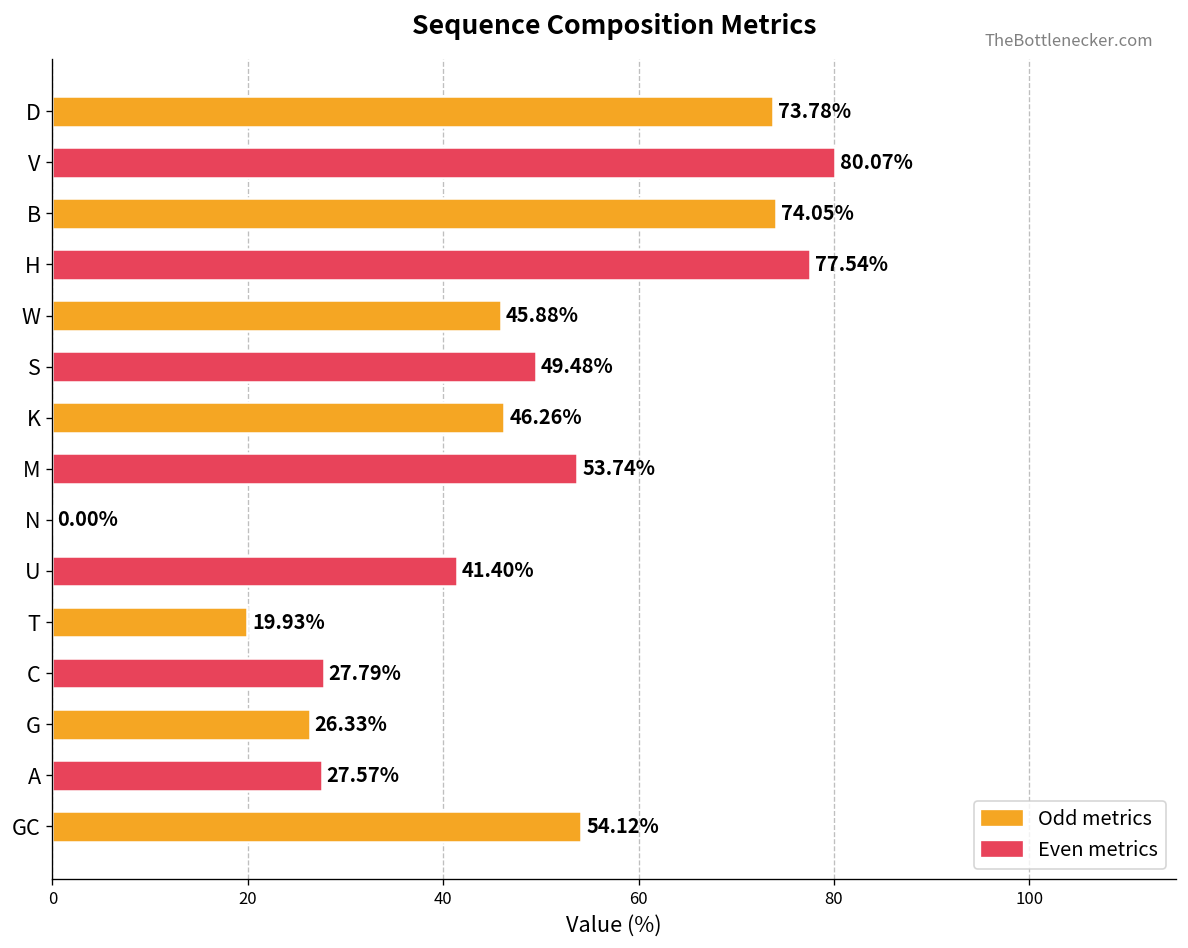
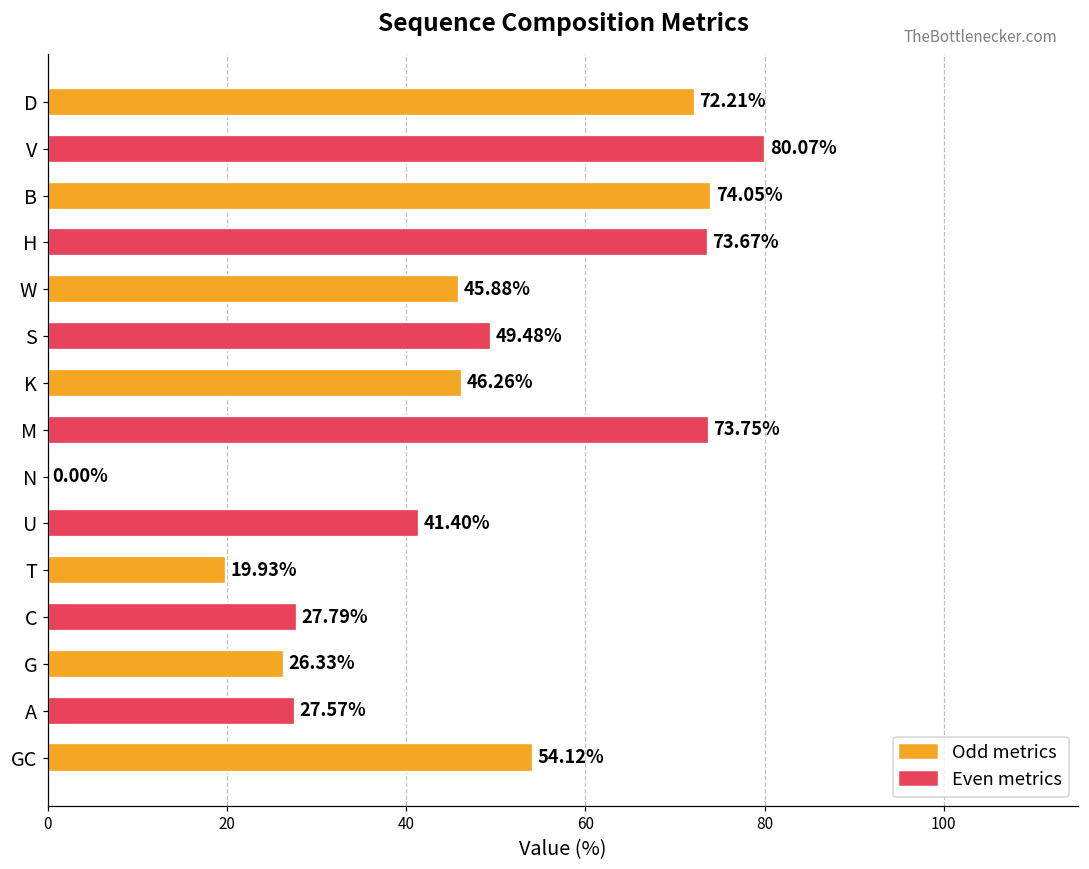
D: 73.78% -> 72.21%
H: 77.54% -> 73.67%
M: 53.74% -> 73.75%
